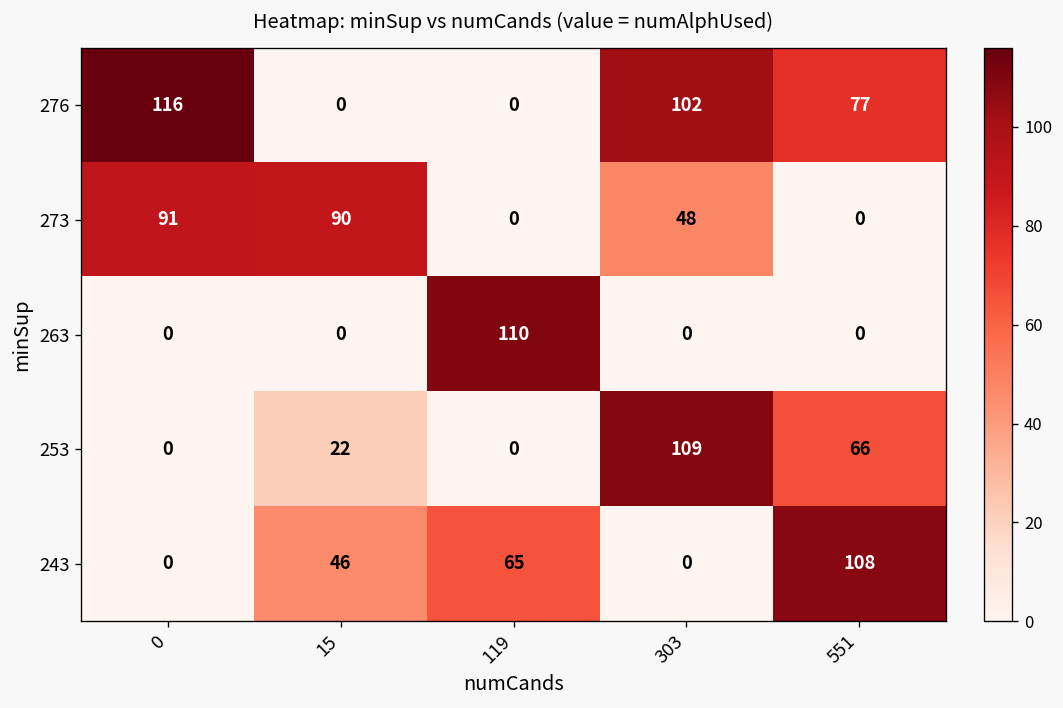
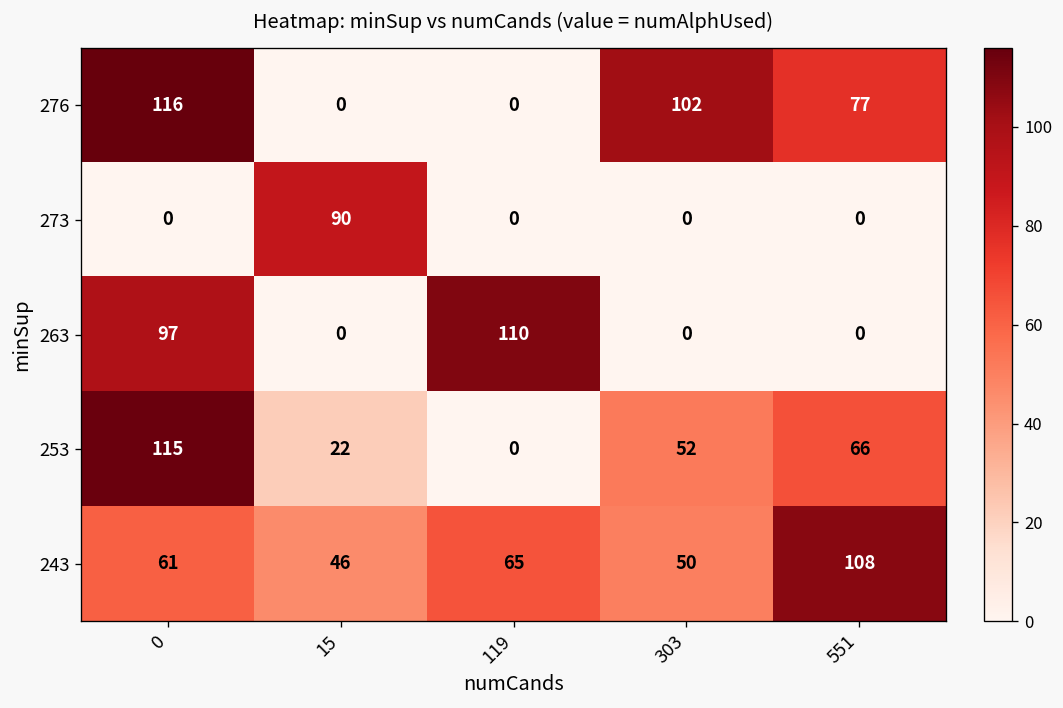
273, 0: 91 -> 0
273, 303: 48 -> 0
263, 0: 0 -> 97
253, 0: 0 -> 115
253, 303: 109 -> 52
243, 0: 0 -> 61
243, 303: 0 -> 50
